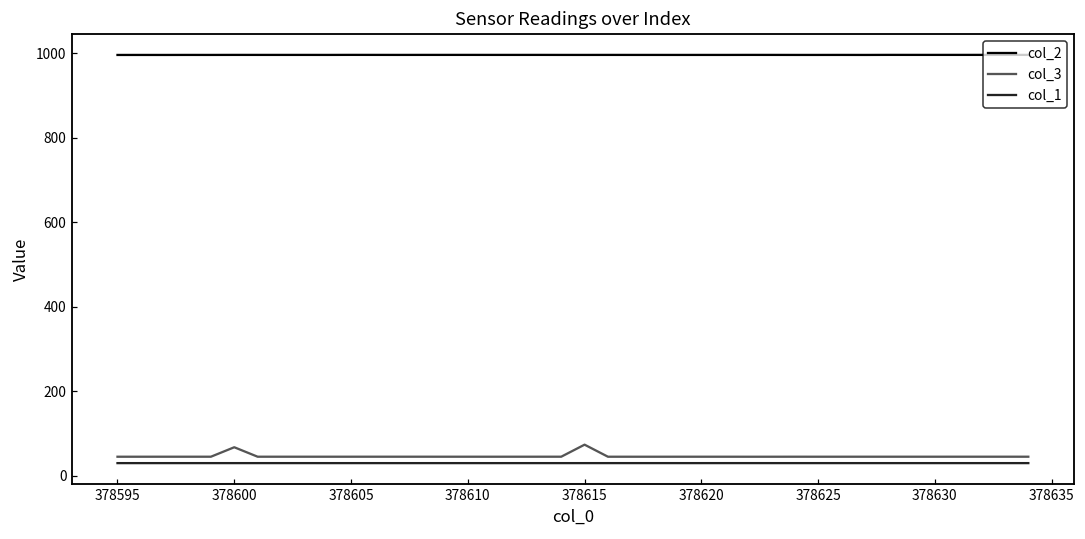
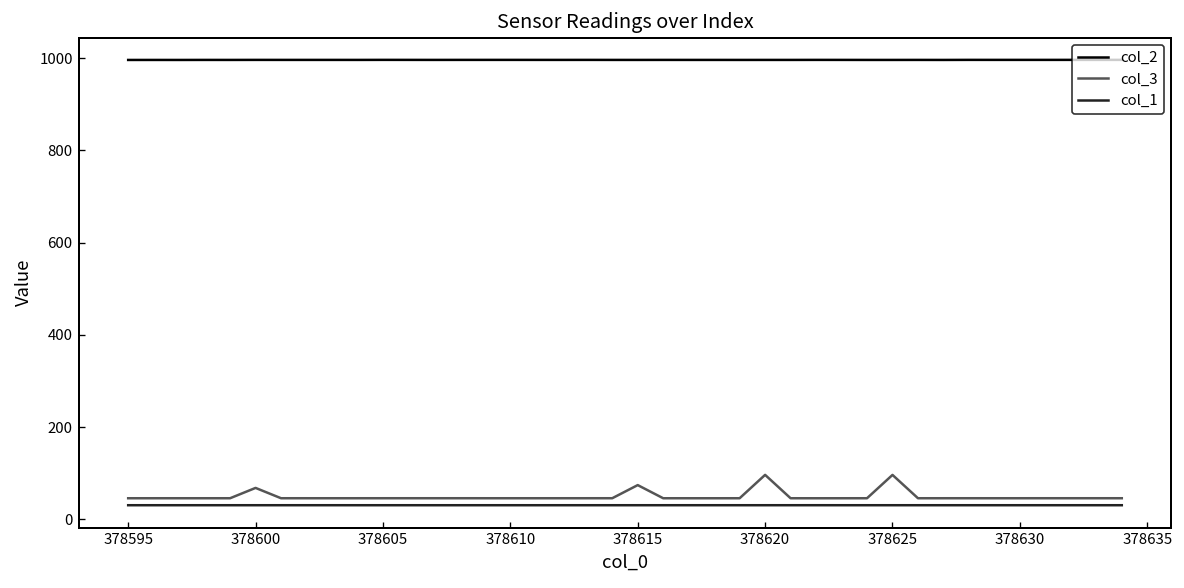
col_3, 378620: 50 -> 100
col_3, 378625: 50 -> 100
